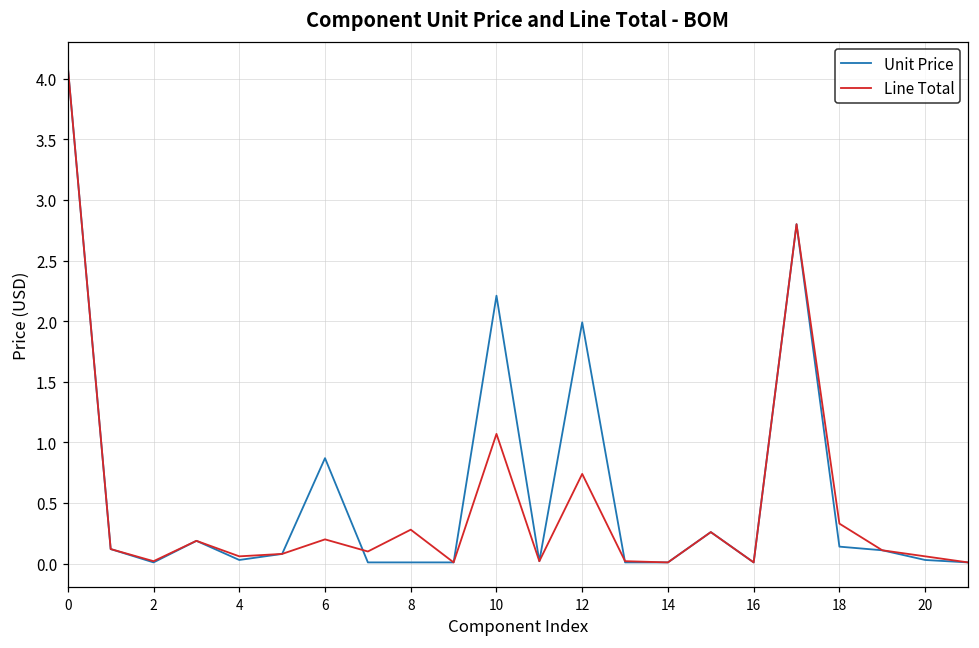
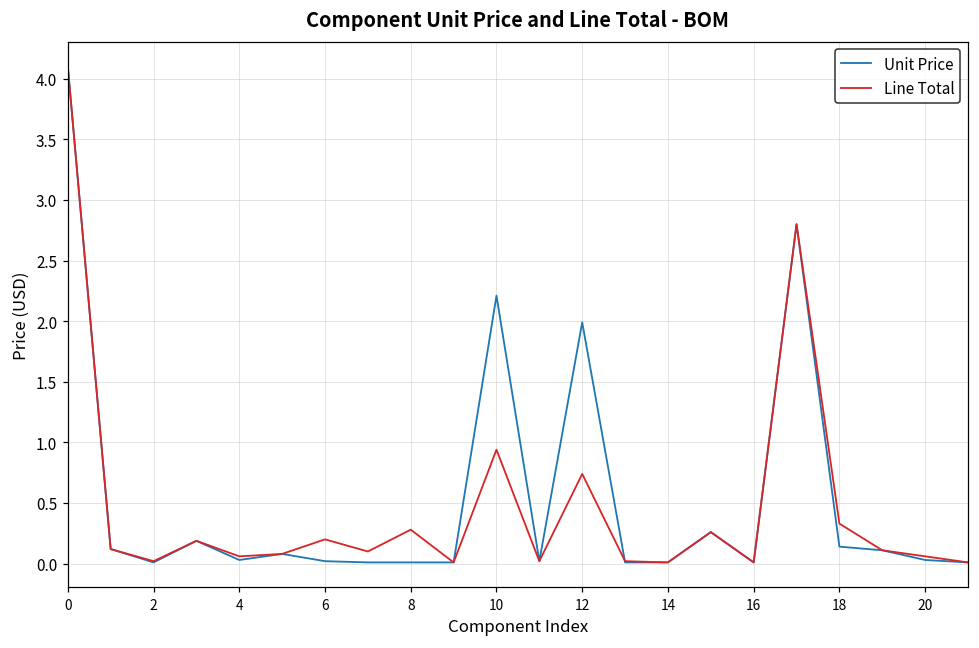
Unit Price, 6: 0.87 -> 0.02
Line Total, 10: 1.07 -> 0.94
